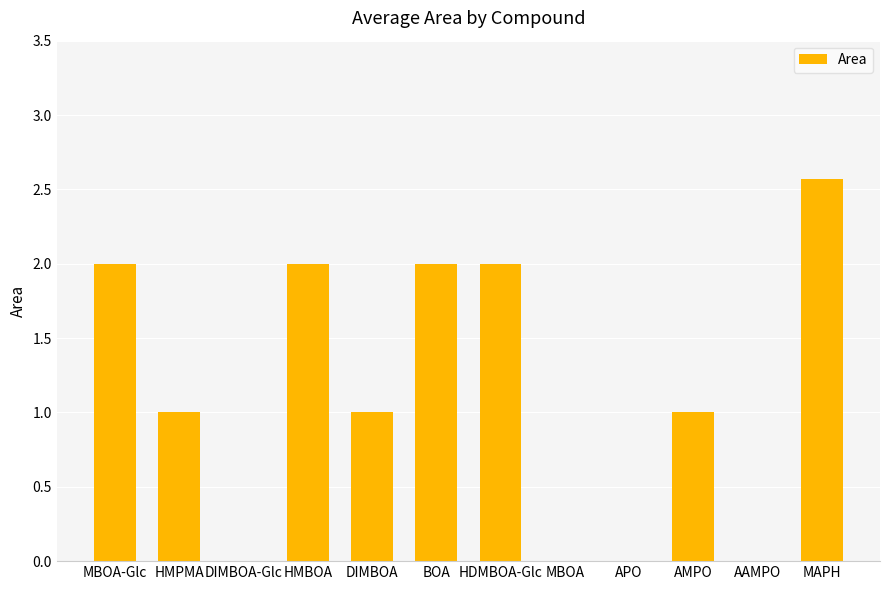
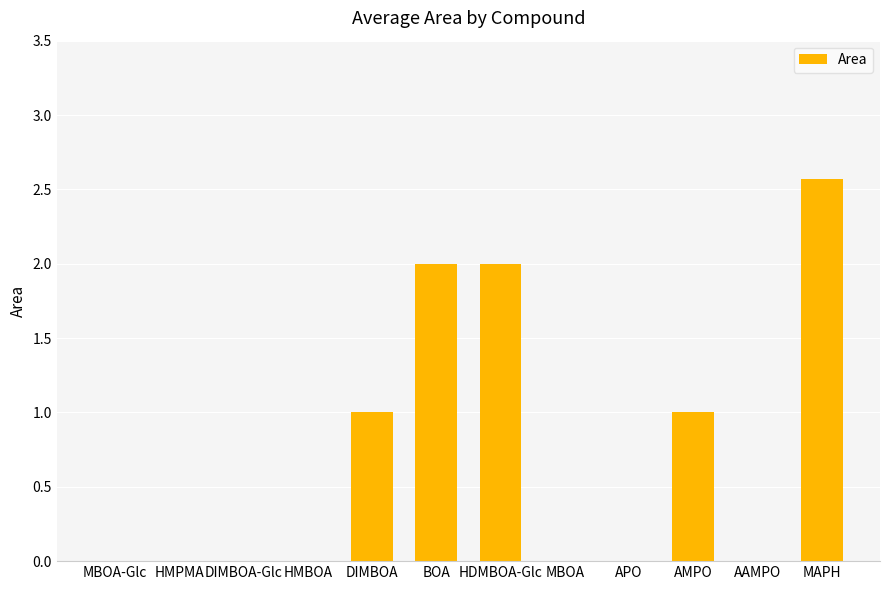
MBOA-Glc: 2 -> 0
HMPMA: 1 -> 0
HMBOA: 2 -> 0
